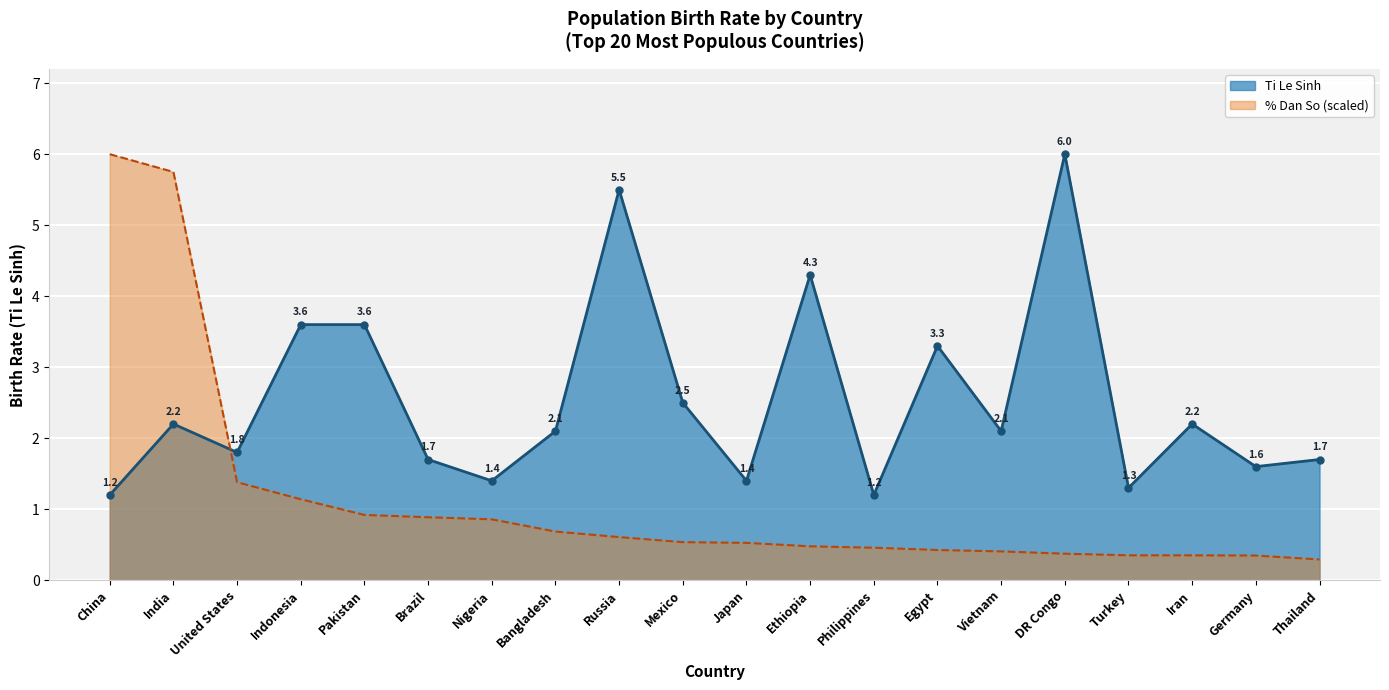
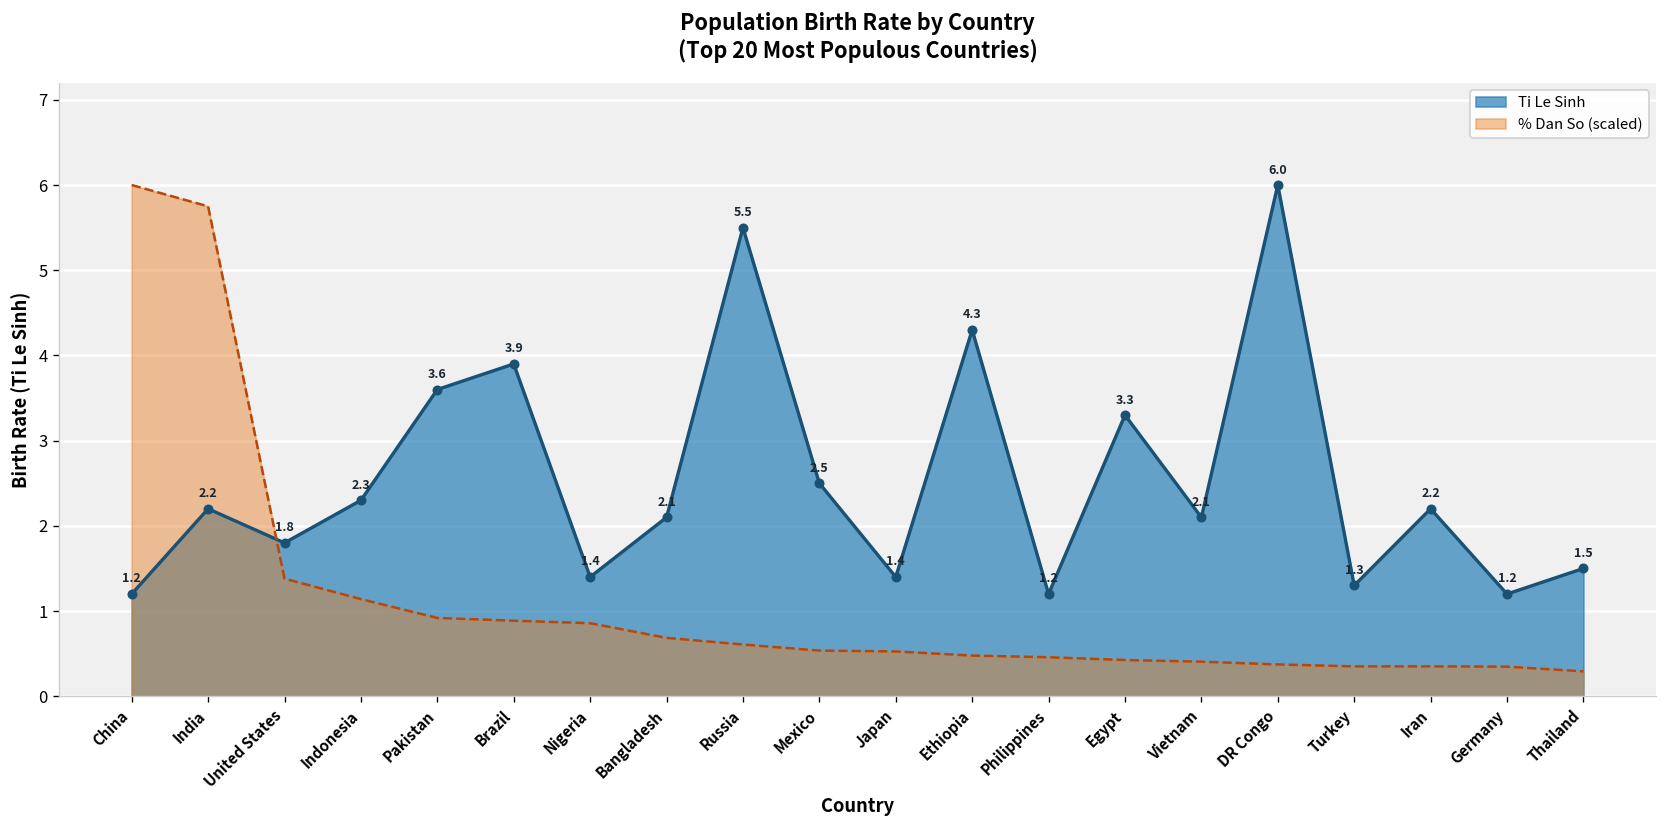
Ti Le Sinh, Indonesia: 3.6 -> 2.3
Ti Le Sinh, Brazil: 1.7 -> 3.9
Ti Le Sinh, Germany: 1.6 -> 1.2
Ti Le Sinh, Thailand: 1.7 -> 1.5
